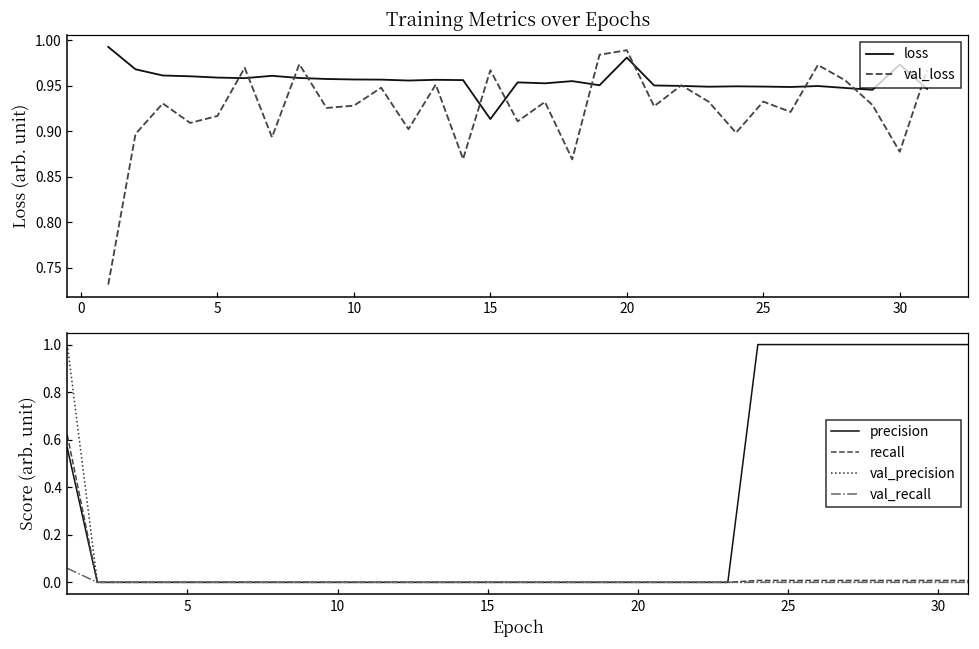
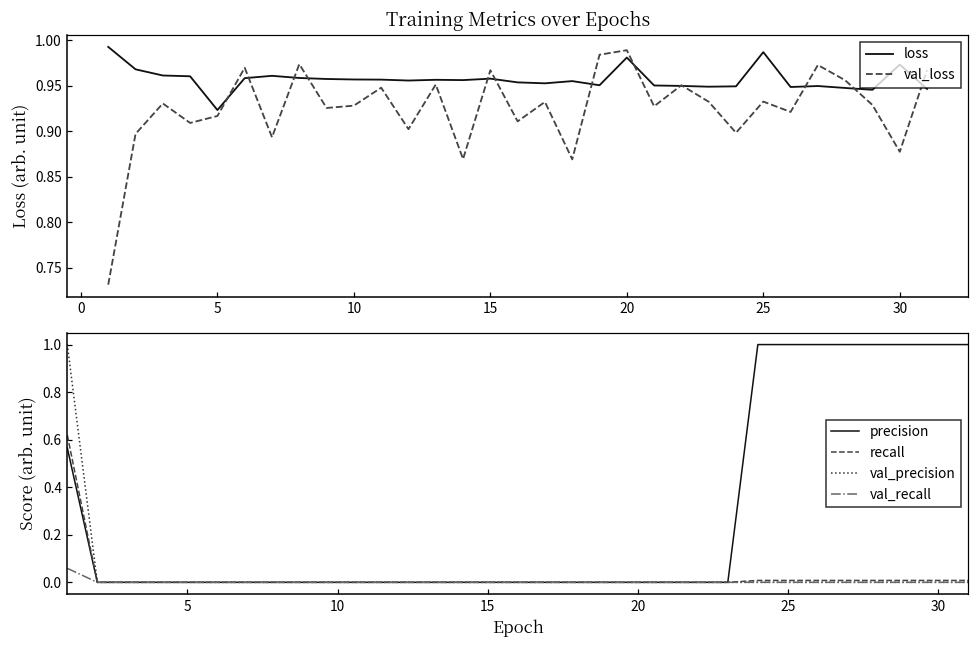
Training Metrics over Epochs, loss, 5: 0.96 -> 0.92
Training Metrics over Epochs, loss, 15: 0.91 -> 0.96
Training Metrics over Epochs, loss, 25: 0.95 -> 0.99
